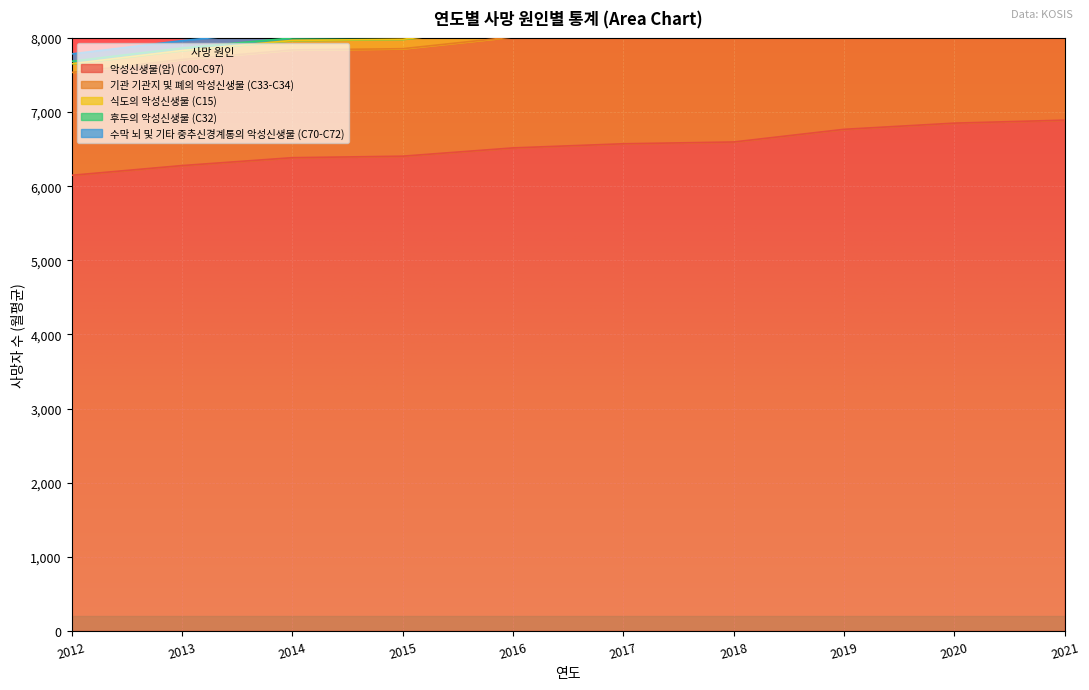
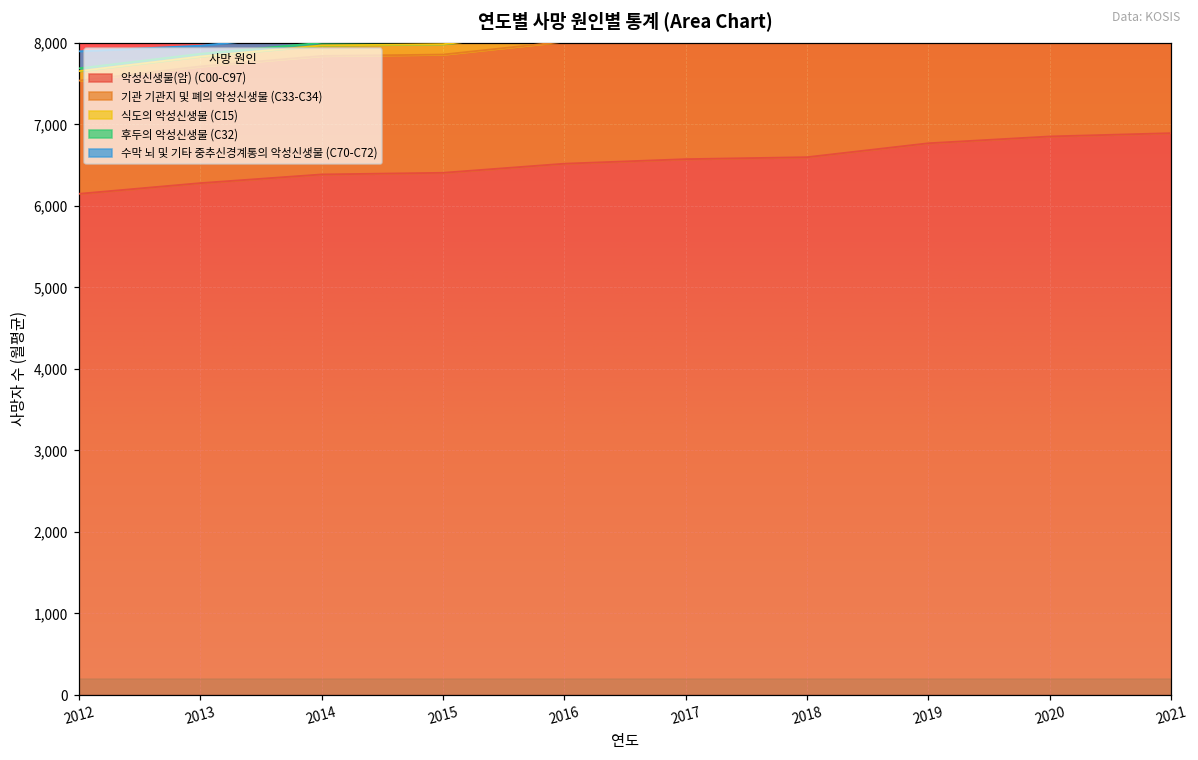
수막 뇌 및 기타 중추신경계통의 악성신생물 (C70-C72), 2012: 100 -> 200
